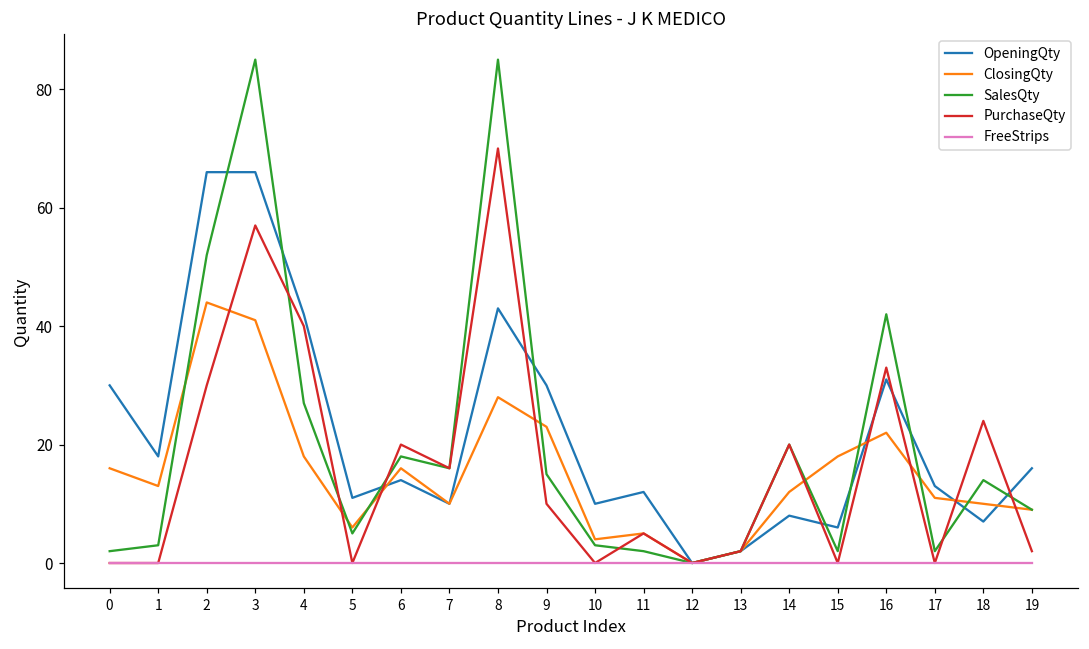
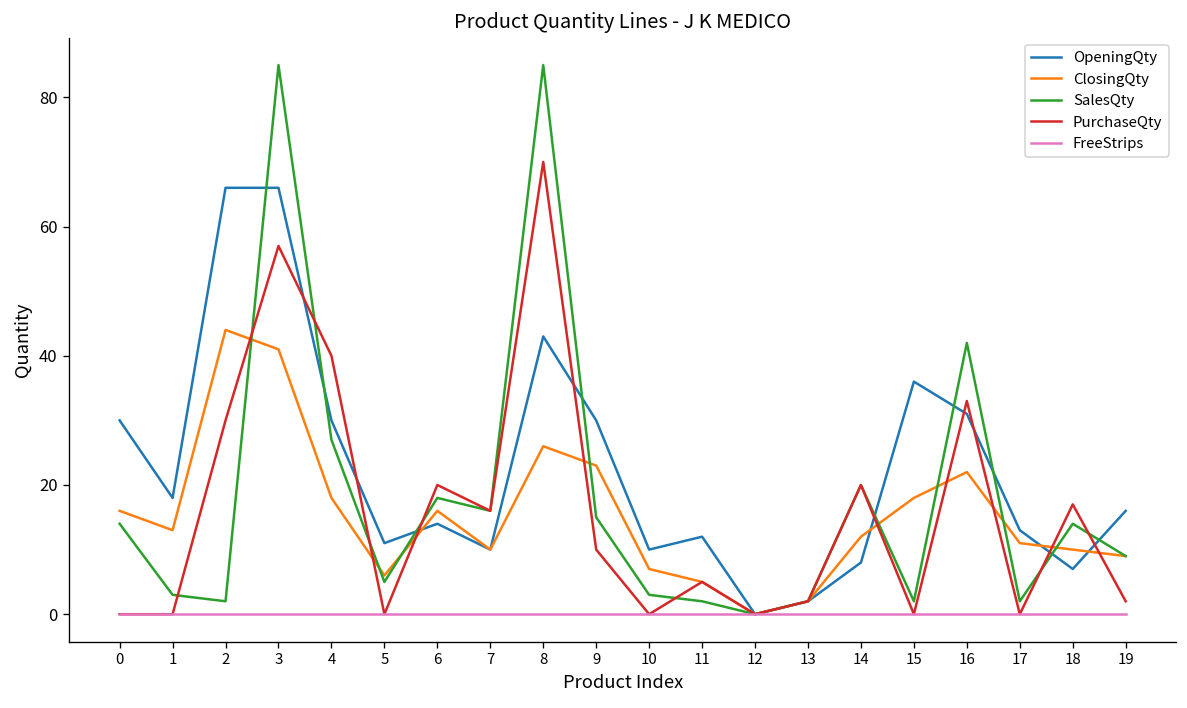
SalesQty, 0: 2 -> 14
SalesQty, 2: 52 -> 2
OpeningQty, 4: 42 -> 30
ClosingQty, 8: 28 -> 26
ClosingQty, 10: 4 -> 7
OpeningQty, 15: 6 -> 36
PurchaseQty, 18: 24 -> 17
